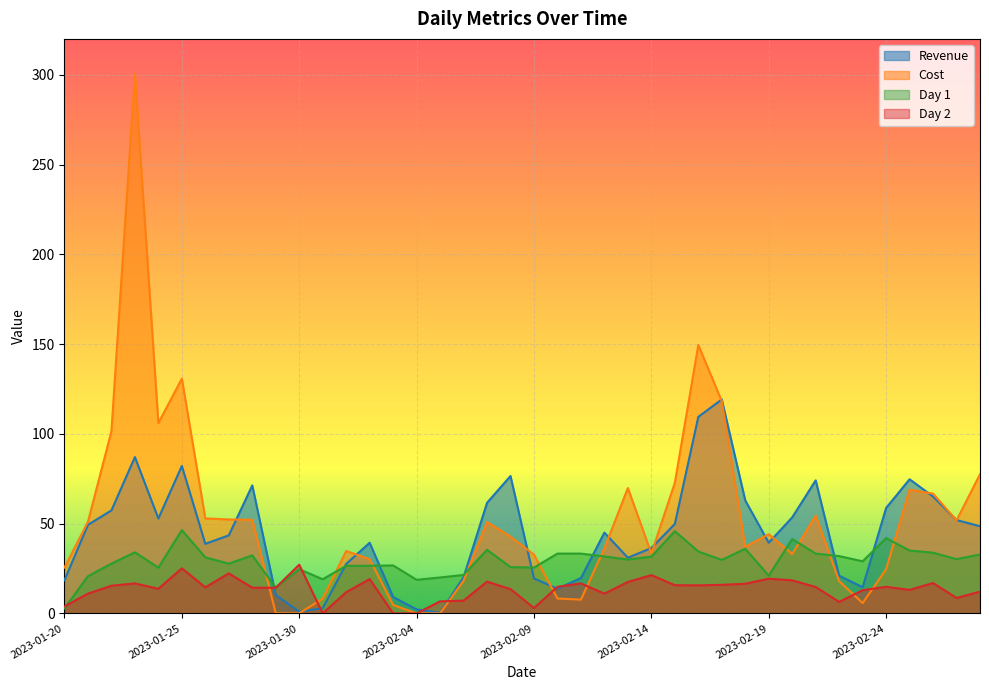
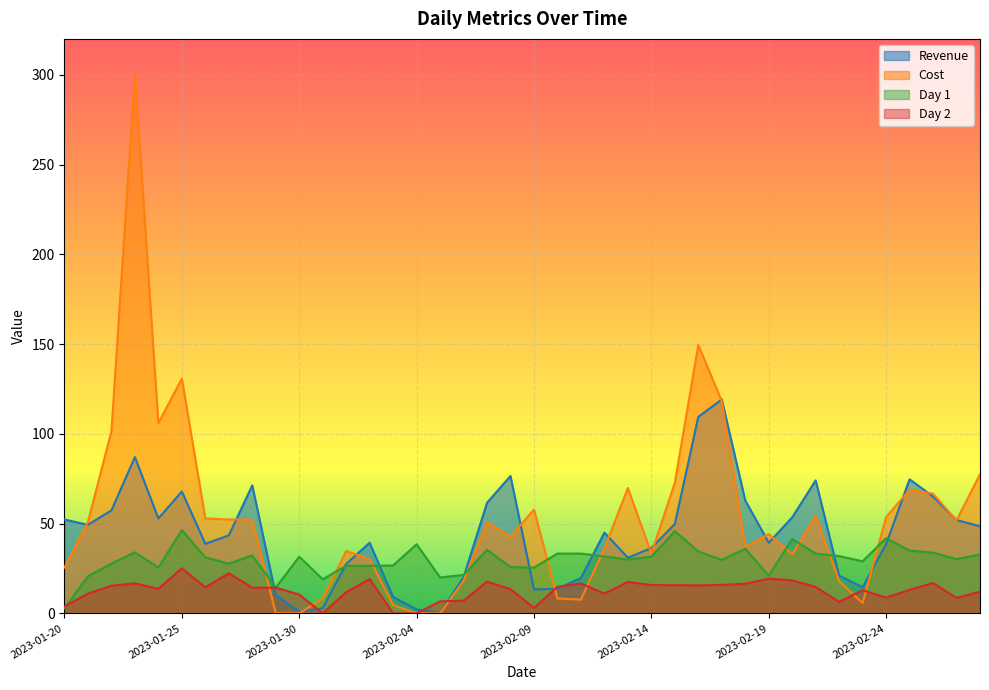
Revenue, 2023-01-20: 18 -> 52
Revenue, 2023-01-25: 82 -> 68
Day 1, 2023-01-30: 25 -> 32
Day 2, 2023-01-30: 27 -> 11
Day 1, 2023-02-04: 19 -> 39
Revenue, 2023-02-09: 19 -> 13
Cost, 2023-02-09: 33 -> 58
Day 2, 2023-02-14: 21 -> 16
Revenue, 2023-02-24: 59 -> 39
Cost, 2023-02-24: 25 -> 54
Day 2, 2023-02-24: 15 -> 9
